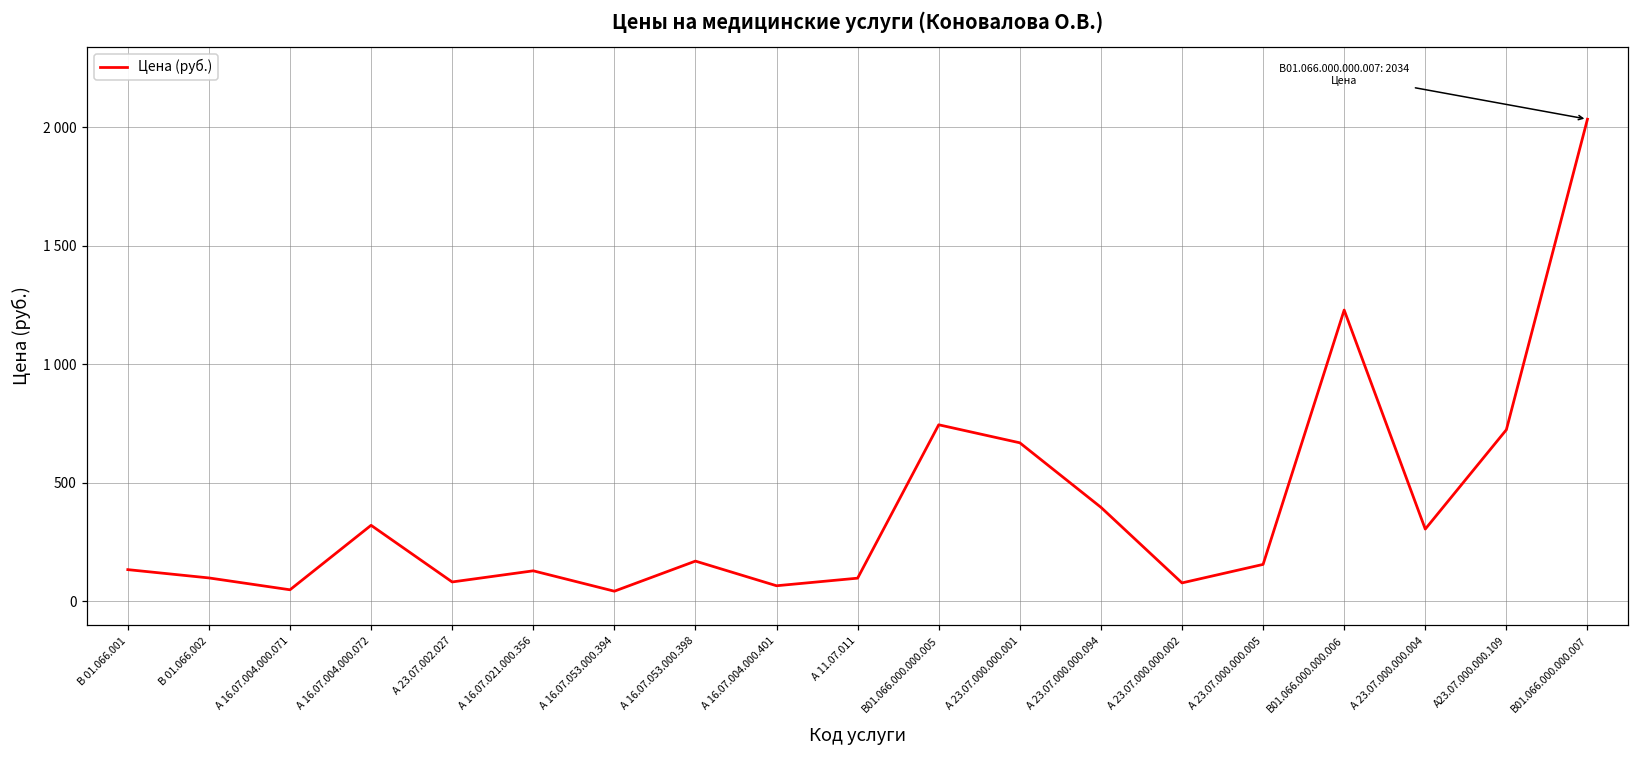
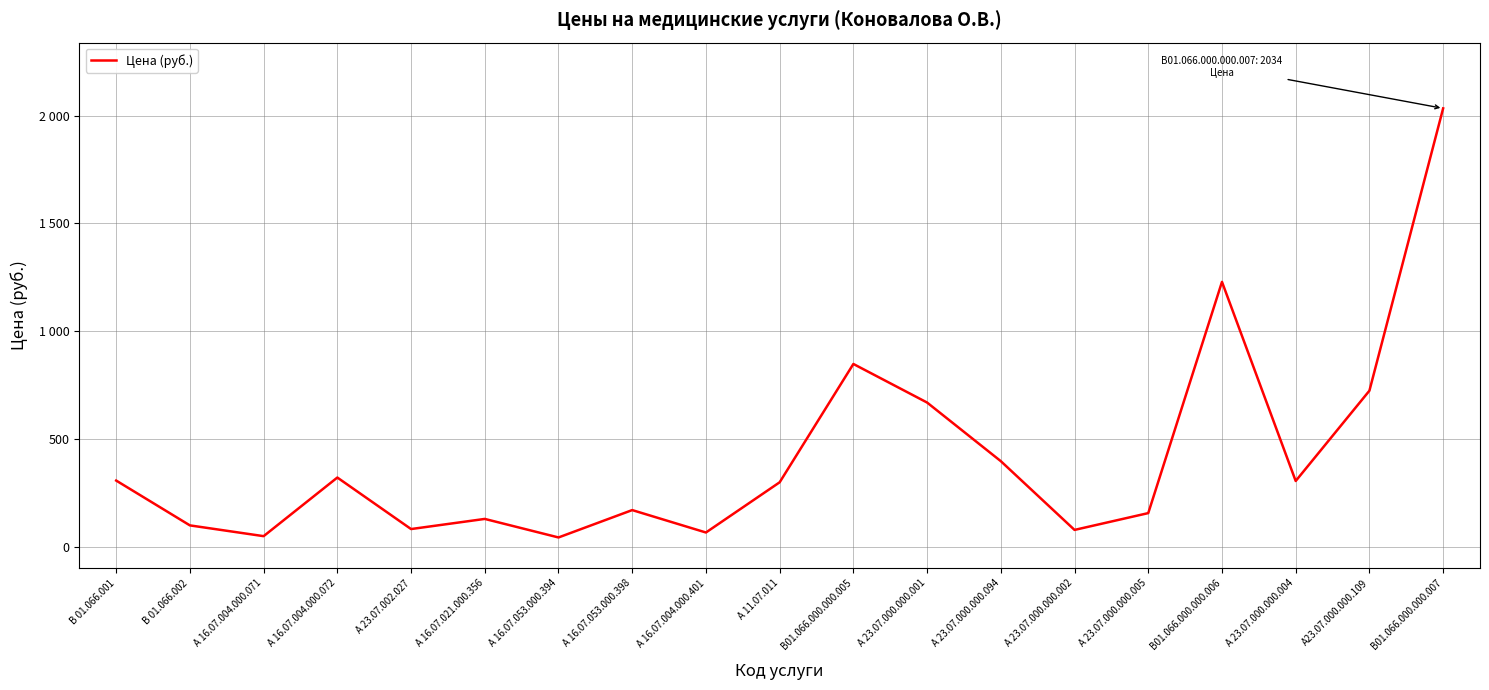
В 01.066.001: 130 -> 310
А 11.07.011: 100 -> 300
В01.066.000.000.005: 750 -> 850
